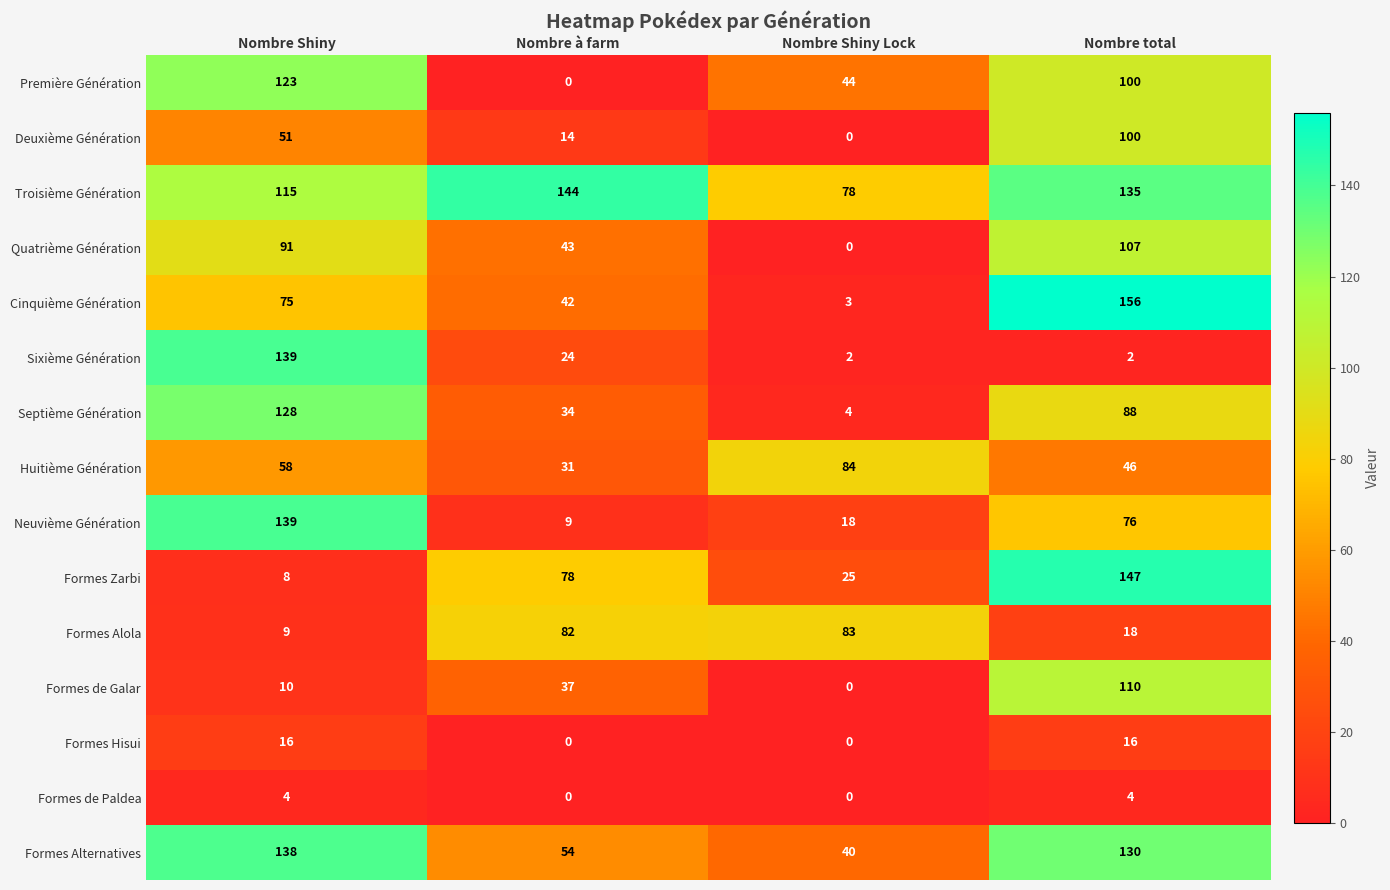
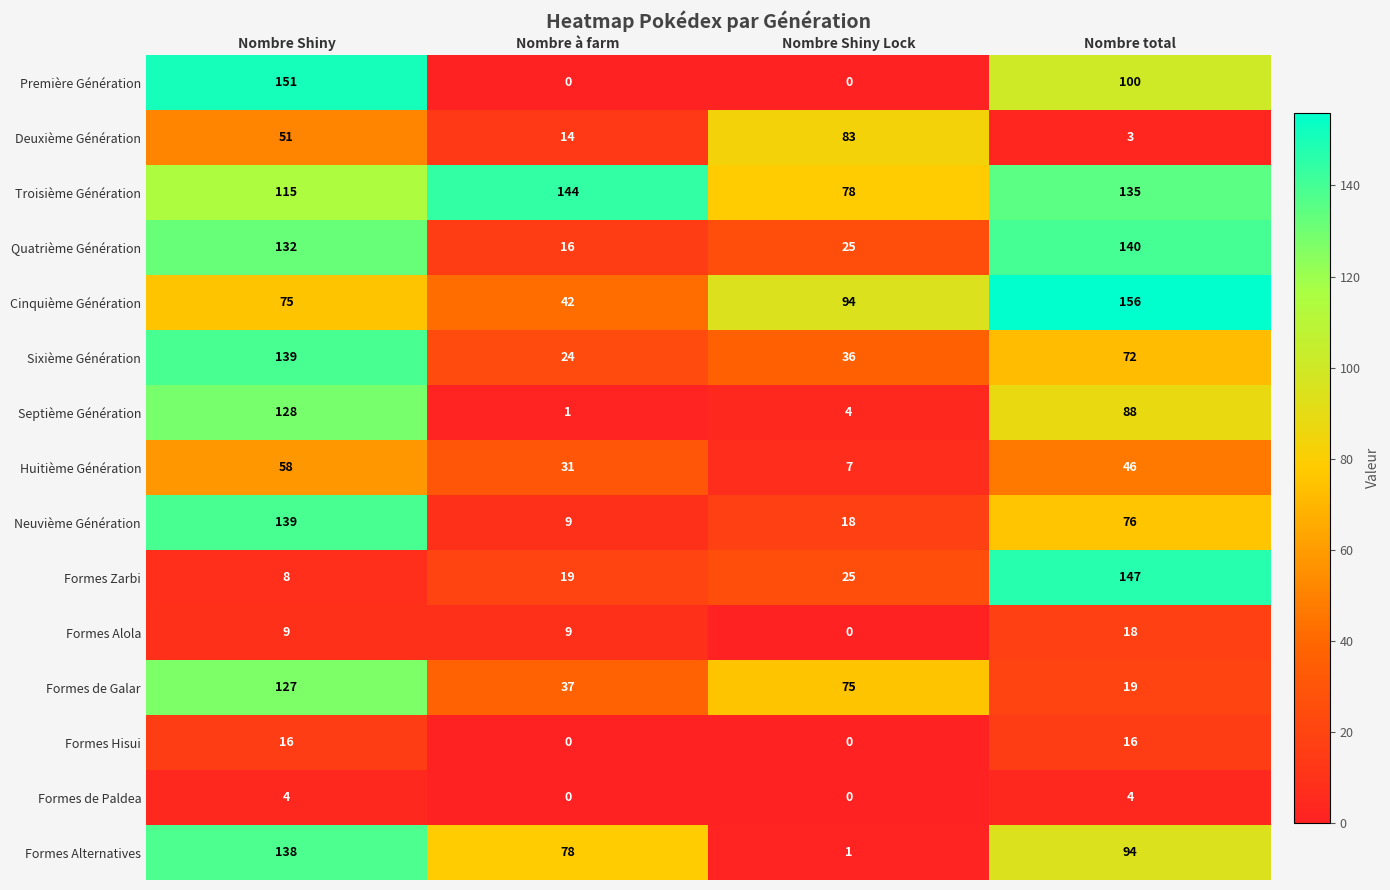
Première Génération, Nombre Shiny: 123 -> 151
Première Génération, Nombre Shiny Lock: 44 -> 0
Deuxième Génération, Nombre Shiny Lock: 0 -> 83
Deuxième Génération, Nombre total: 100 -> 3
Quatrième Génération, Nombre Shiny: 91 -> 132
Quatrième Génération, Nombre à farm: 43 -> 16
Quatrième Génération, Nombre Shiny Lock: 0 -> 25
Quatrième Génération, Nombre total: 107 -> 140
Cinquième Génération, Nombre Shiny Lock: 3 -> 94
Sixième Génération, Nombre Shiny Lock: 2 -> 36
Sixième Génération, Nombre total: 2 -> 72
Septième Génération, Nombre à farm: 34 -> 1
Huitième Génération, Nombre Shiny Lock: 84 -> 7
Formes Zarbi, Nombre à farm: 78 -> 19
Formes Alola, Nombre à farm: 82 -> 9
Formes Alola, Nombre Shiny Lock: 83 -> 0
Formes de Galar, Nombre Shiny: 10 -> 127
Formes de Galar, Nombre Shiny Lock: 0 -> 75
Formes de Galar, Nombre total: 110 -> 19
Formes Alternatives, Nombre à farm: 54 -> 78
Formes Alternatives, Nombre Shiny Lock: 40 -> 1
Formes Alternatives, Nombre total: 130 -> 94
